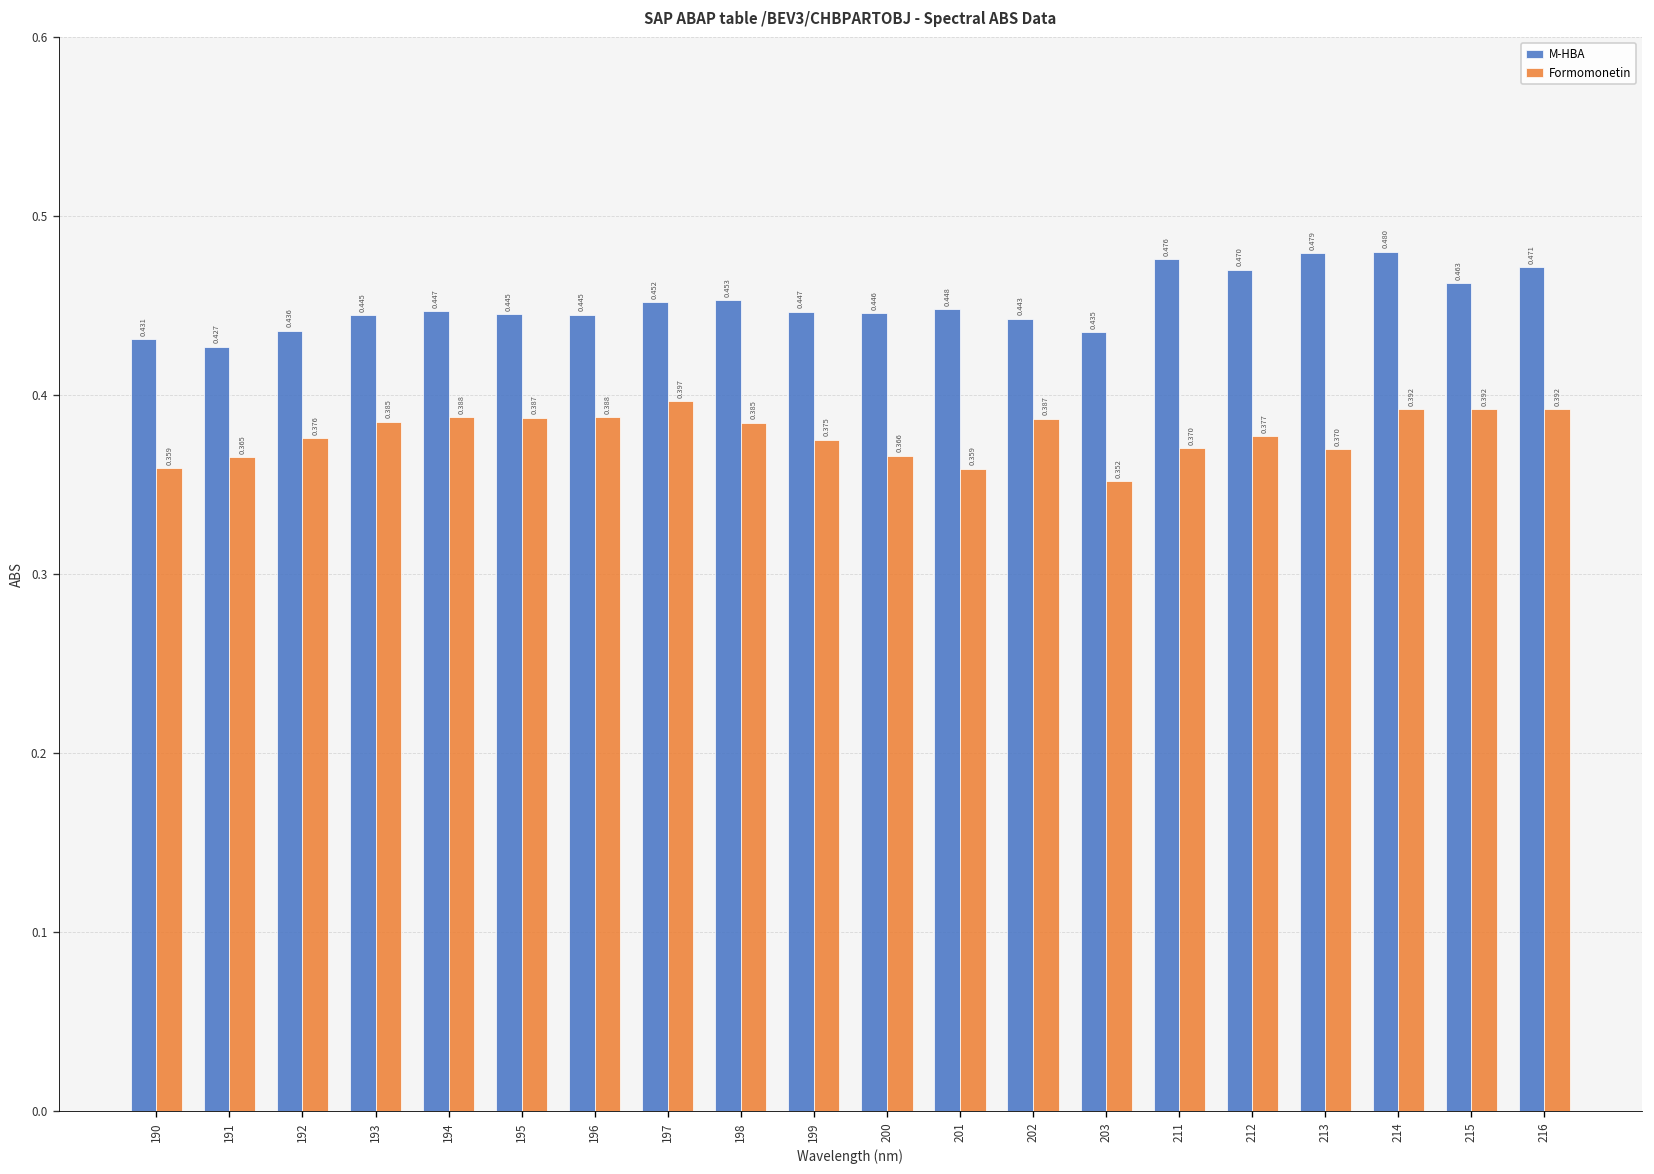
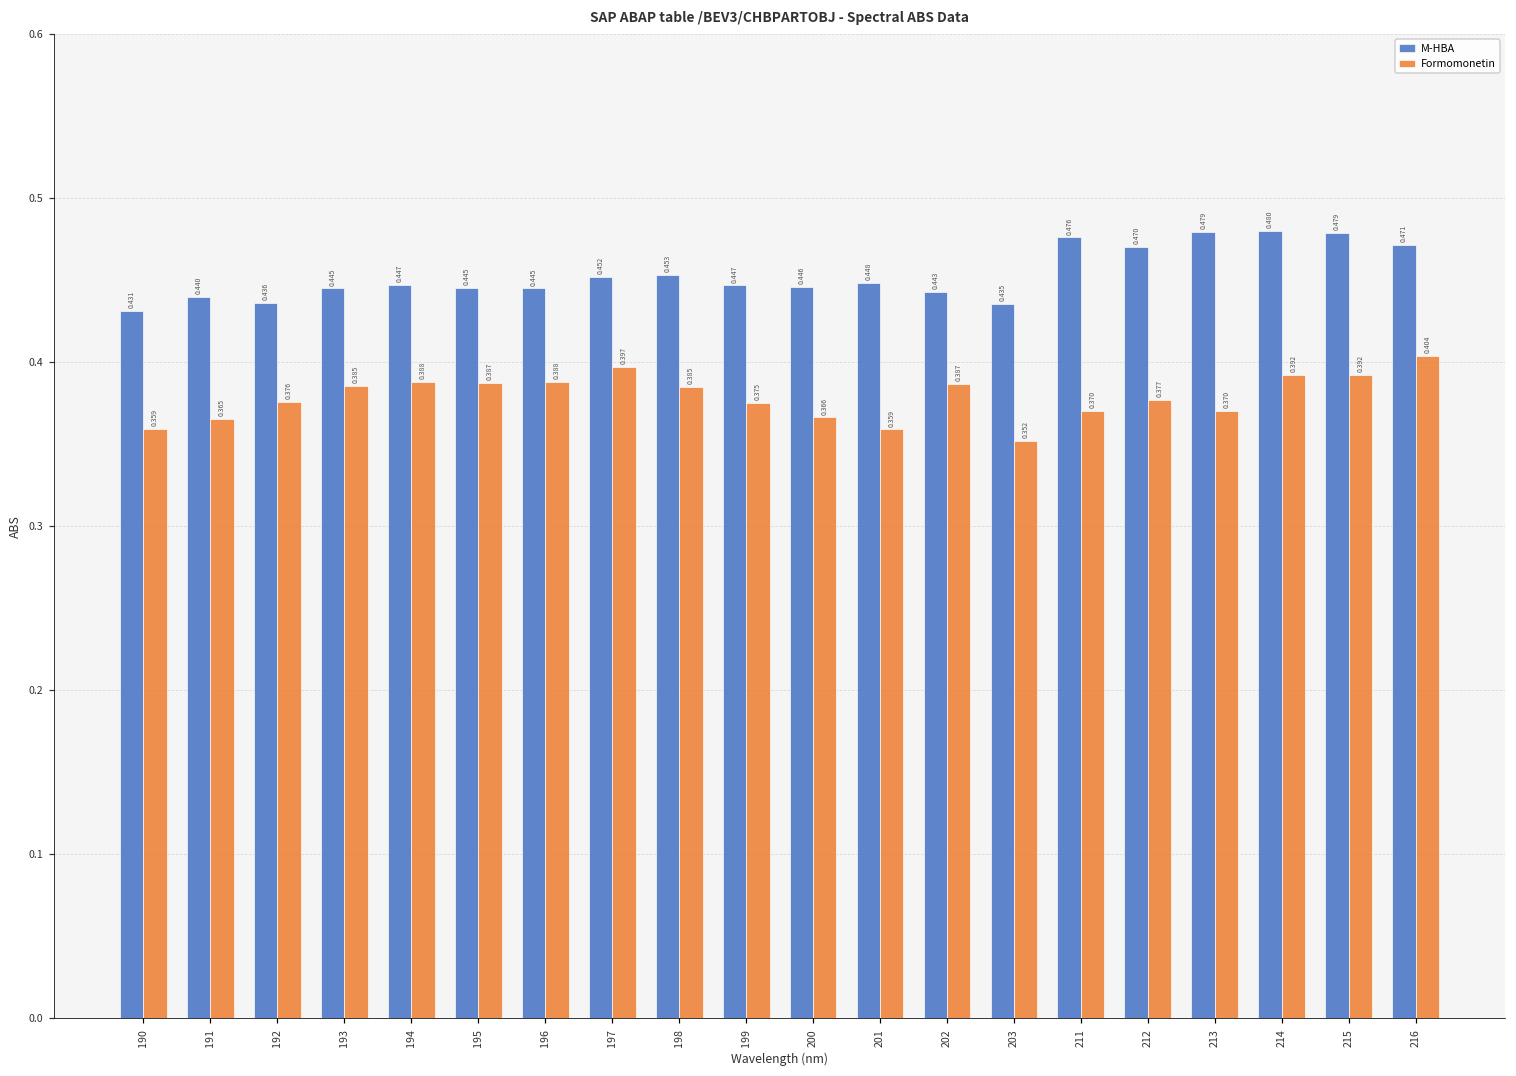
M-HBA, 191: 0.427 -> 0.440
M-HBA, 215: 0.463 -> 0.479
Formomonetin, 216: 0.392 -> 0.404
